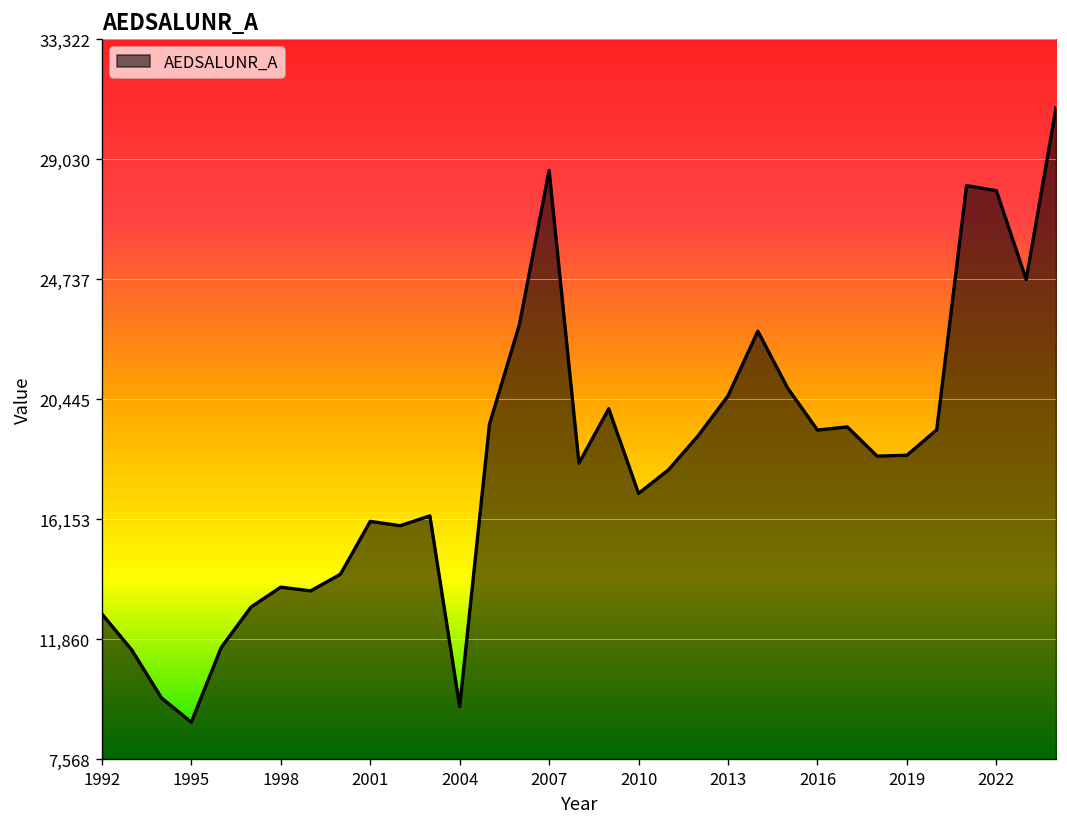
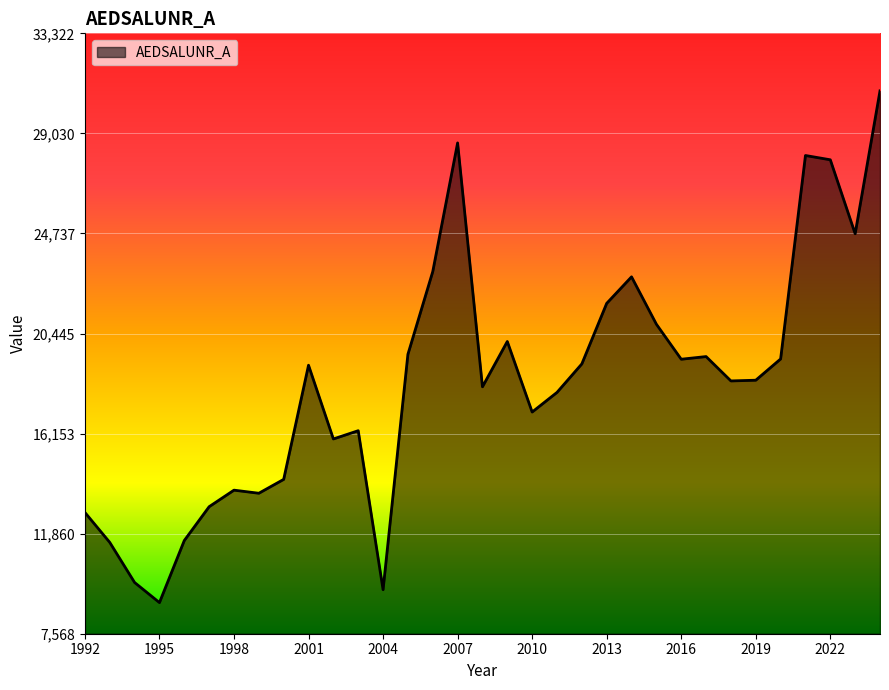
2001: 16,100 -> 19,100
2013: 20,600 -> 21,700
